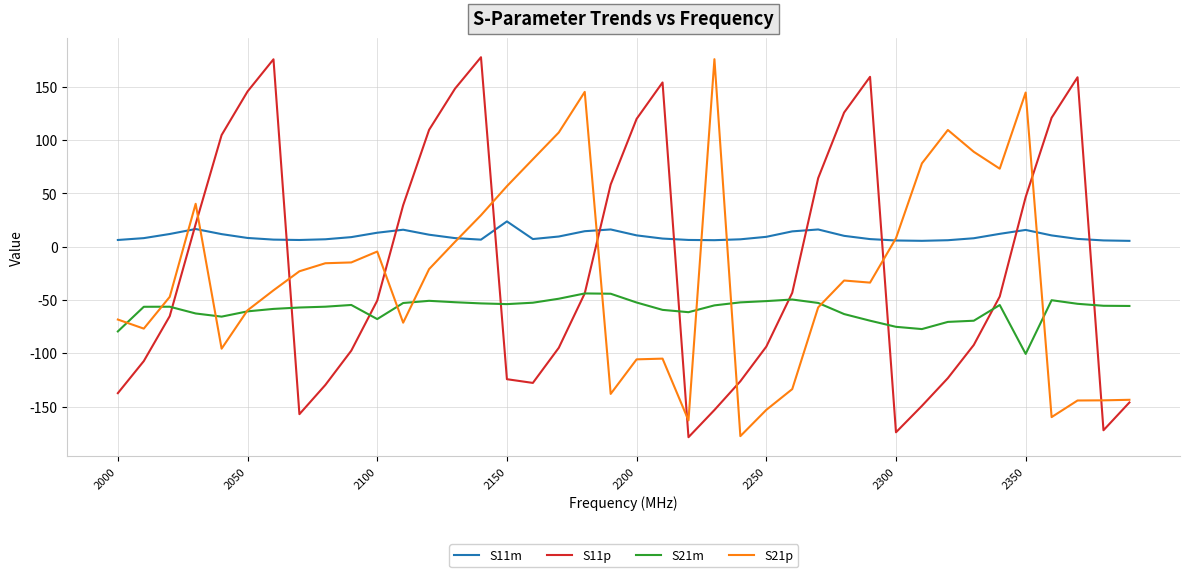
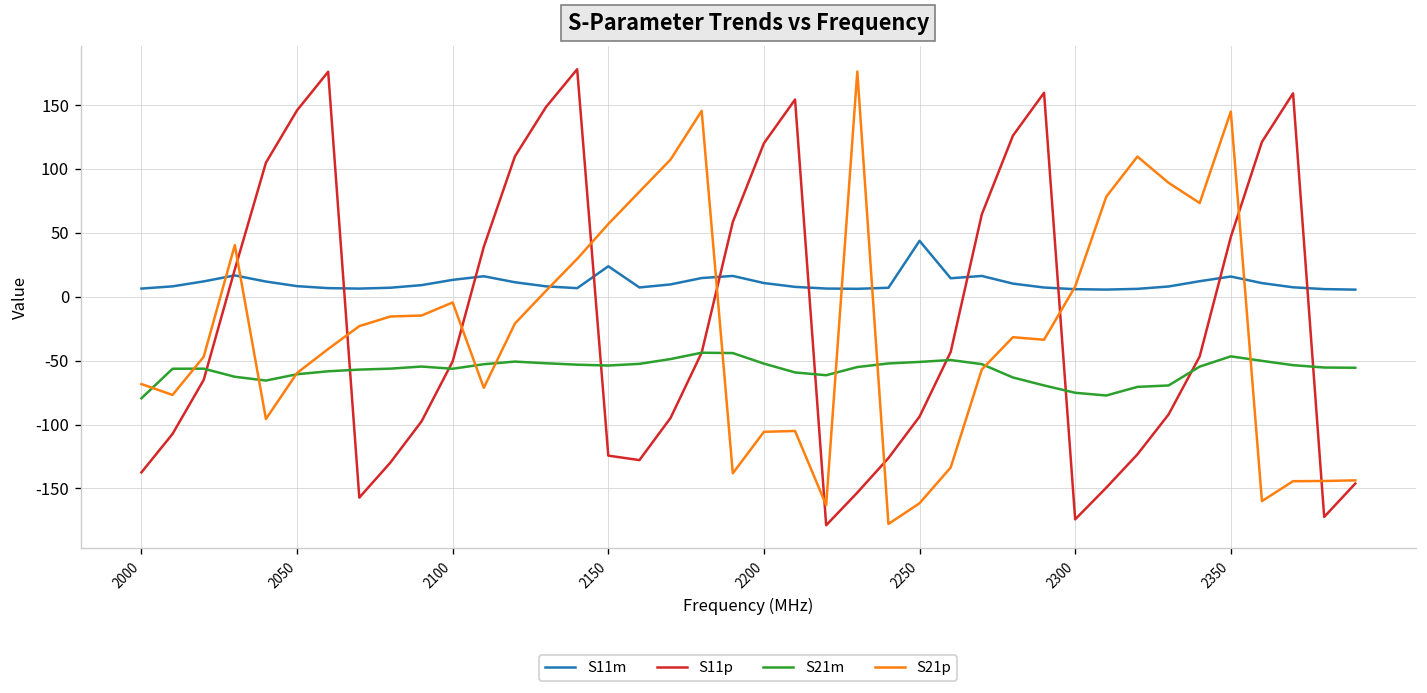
S21m, 2100: -68 -> -56
S11m, 2250: 9 -> 44
S21p, 2250: -153 -> -162
S21m, 2350: -101 -> -47
